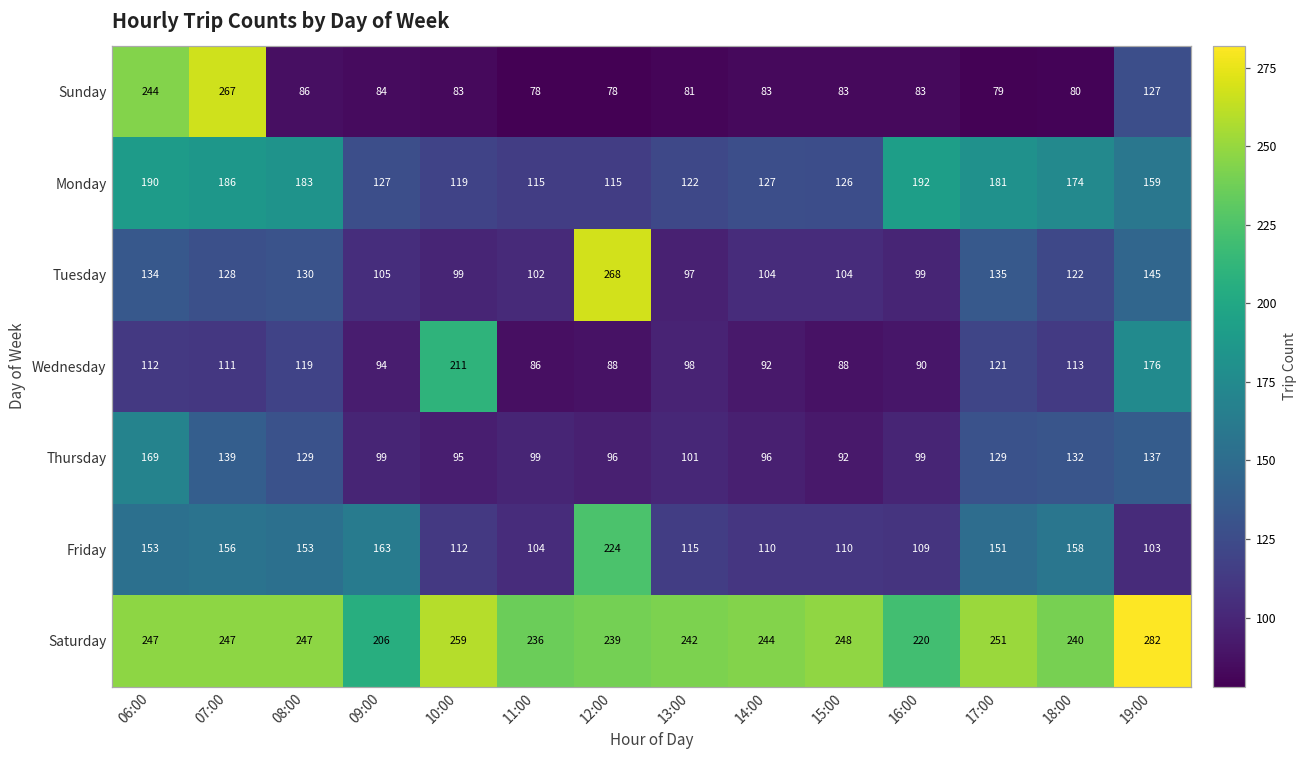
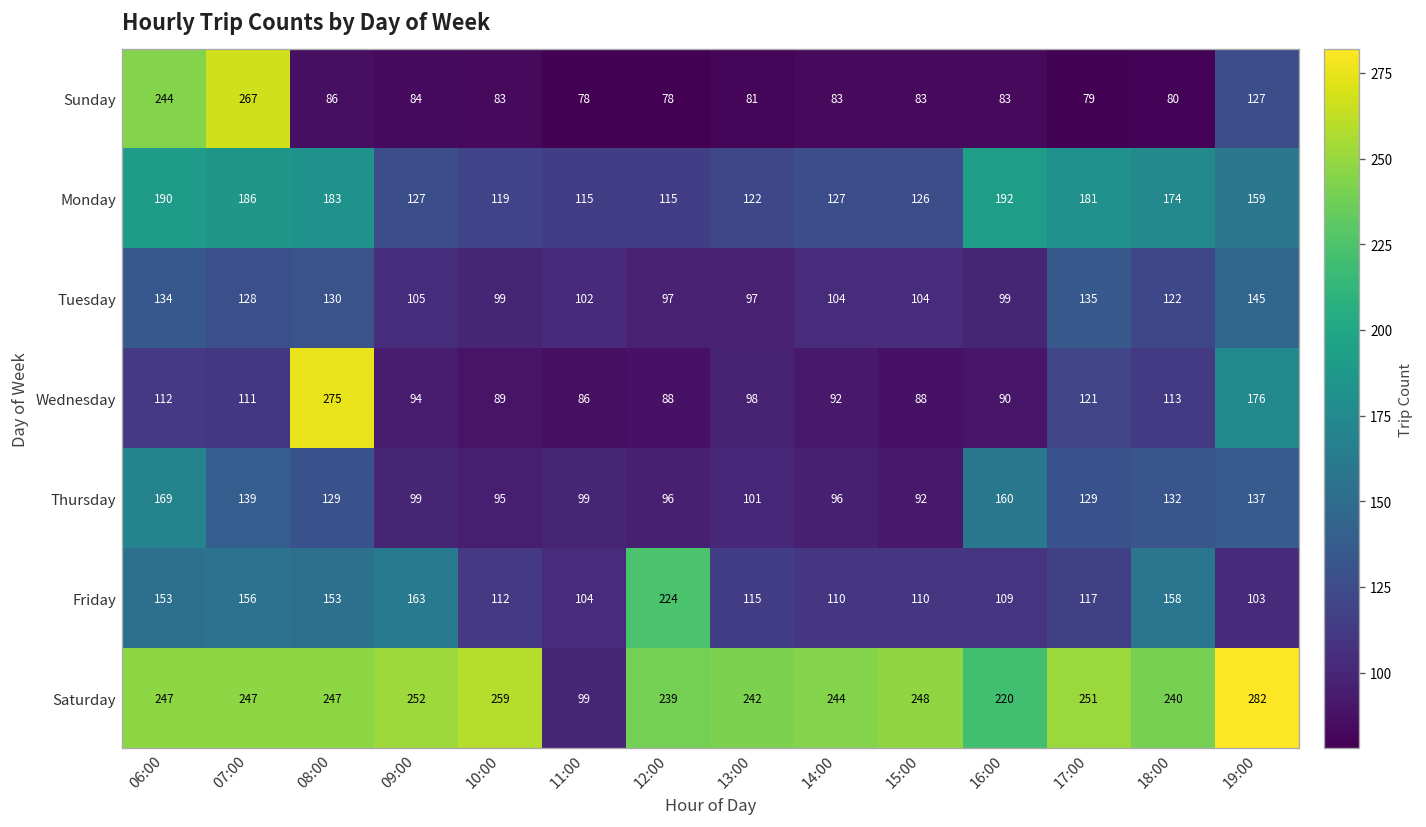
Tuesday, 12:00: 268 -> 97
Wednesday, 08:00: 119 -> 275
Wednesday, 10:00: 211 -> 89
Thursday, 16:00: 99 -> 160
Friday, 17:00: 151 -> 117
Saturday, 09:00: 206 -> 252
Saturday, 11:00: 236 -> 99
